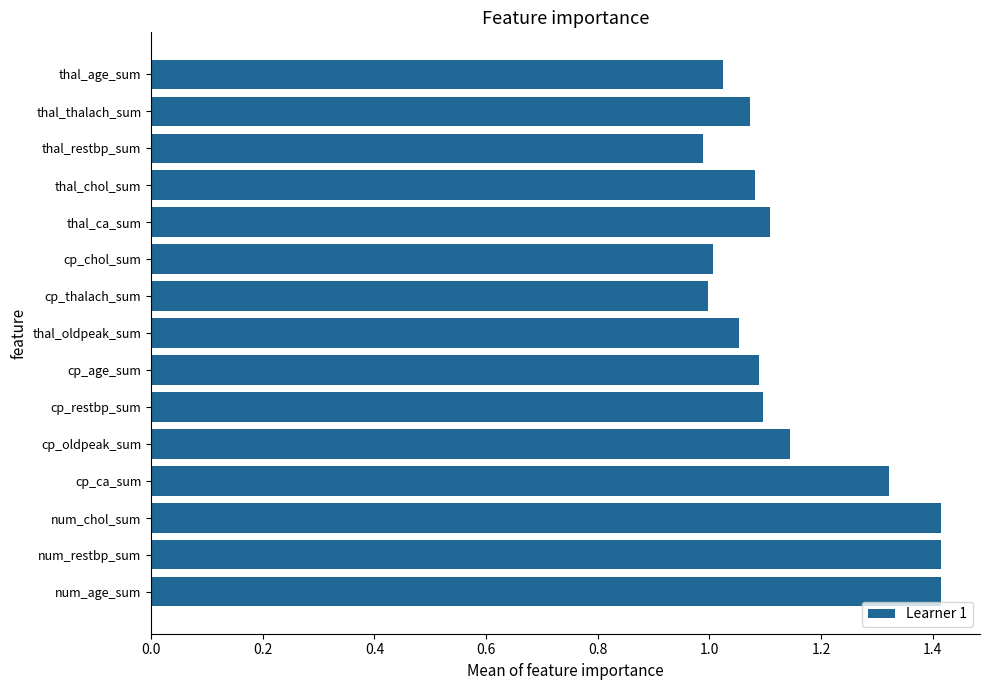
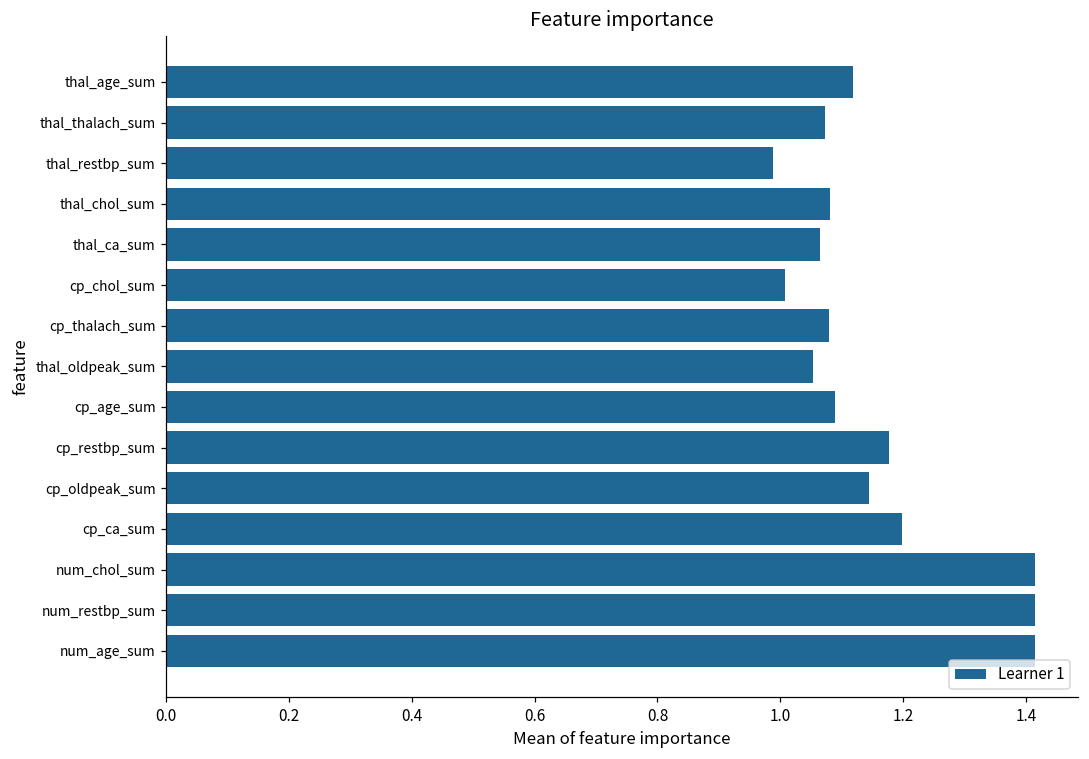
thal_age_sum: 1.02 -> 1.12
thal_ca_sum: 1.11 -> 1.07
cp_thalach_sum: 1.00 -> 1.08
cp_restbp_sum: 1.10 -> 1.18
cp_ca_sum: 1.32 -> 1.20
